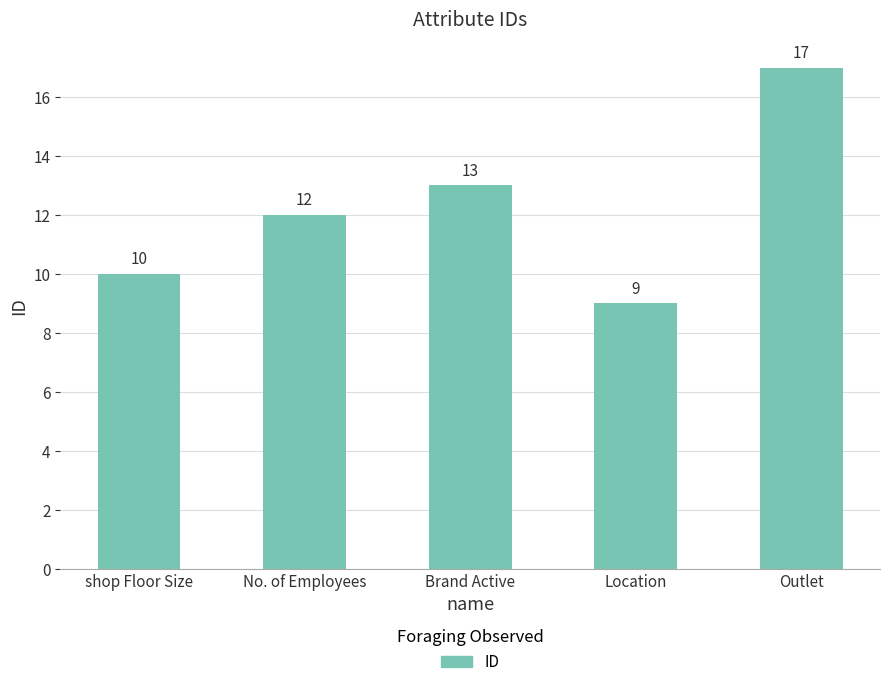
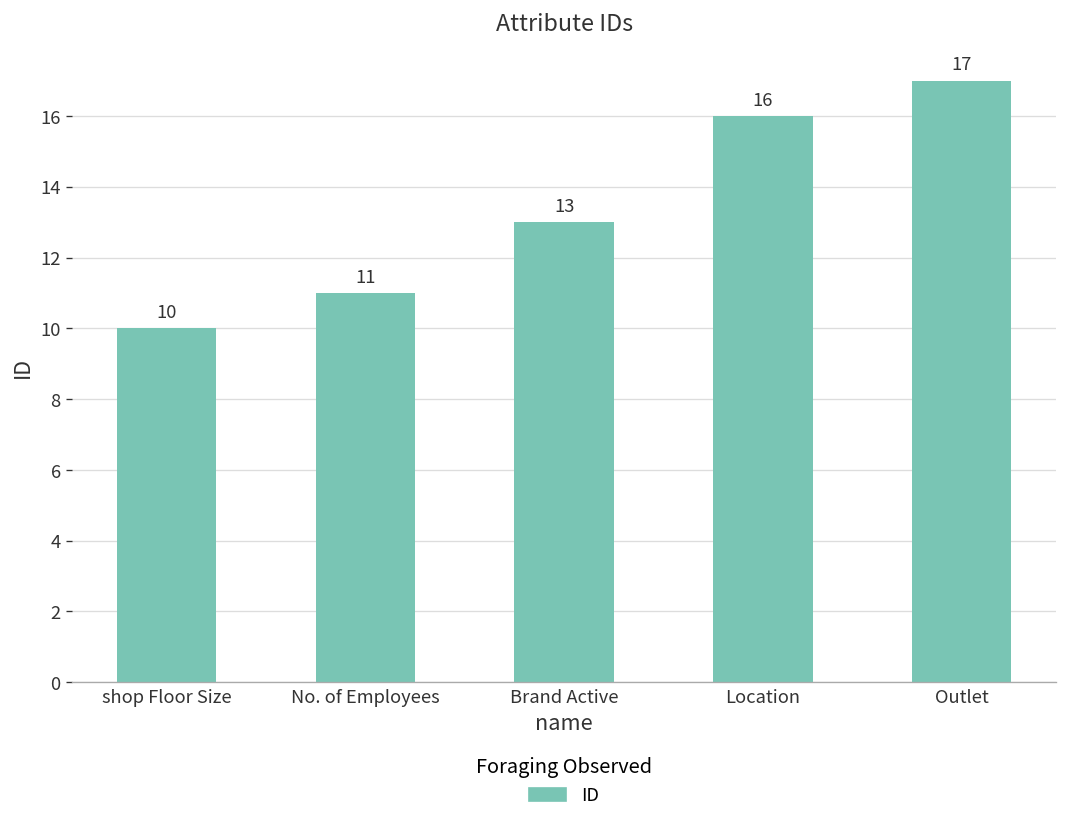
No. of Employees: 12 -> 11
Location: 9 -> 16
